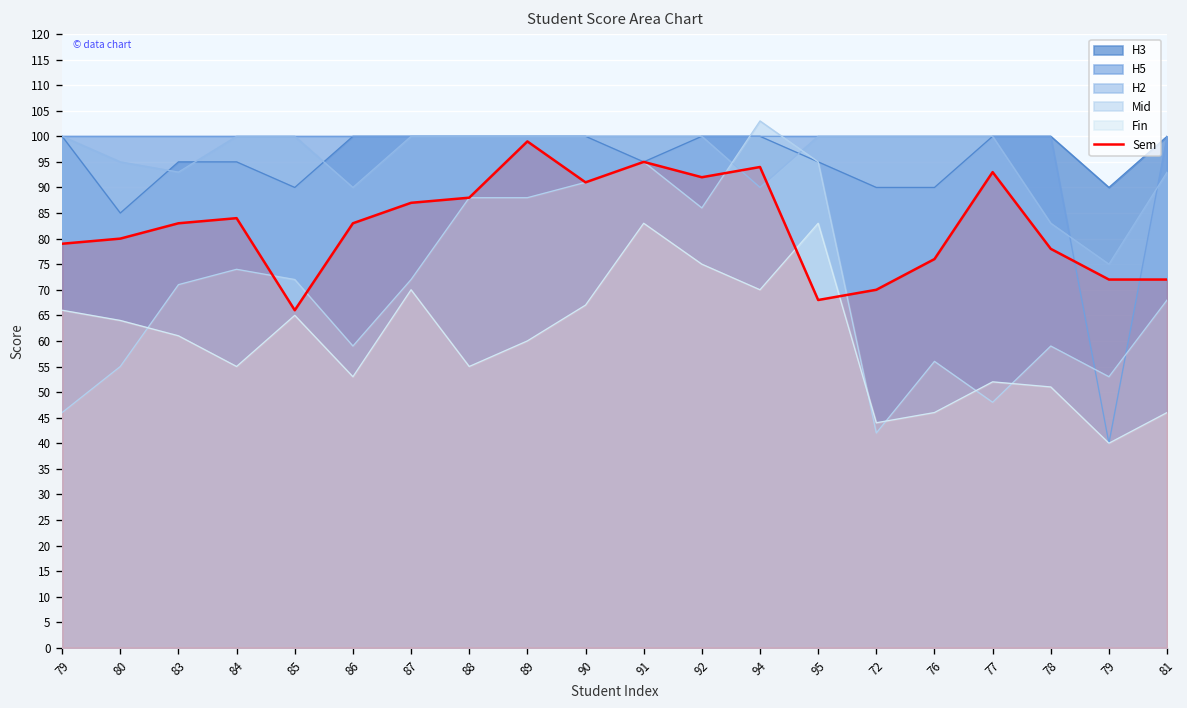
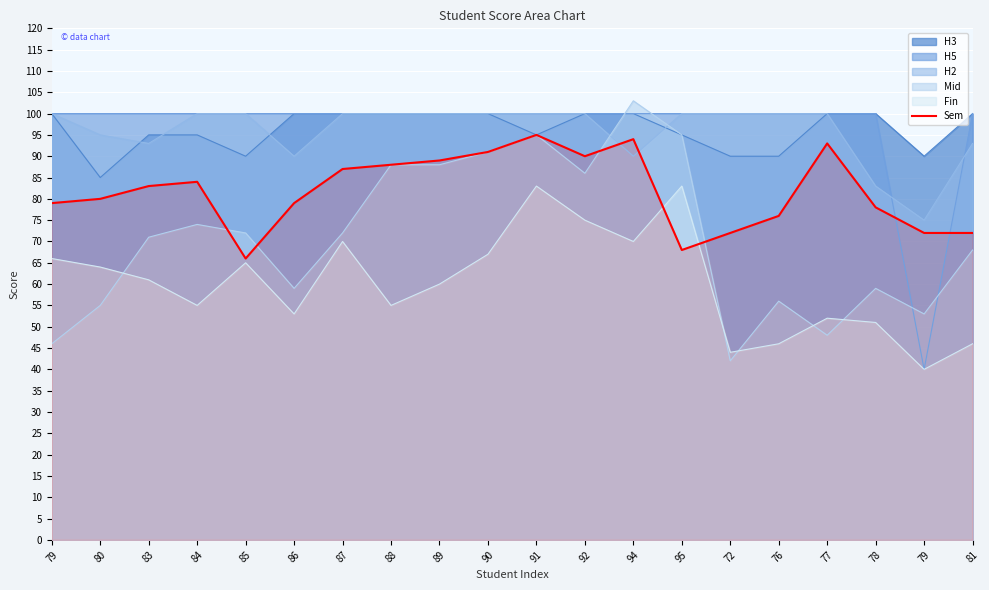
Sem, 86: 83 -> 79
Sem, 89: 99 -> 89
Sem, 92: 92 -> 90
Sem, 72: 70 -> 72
